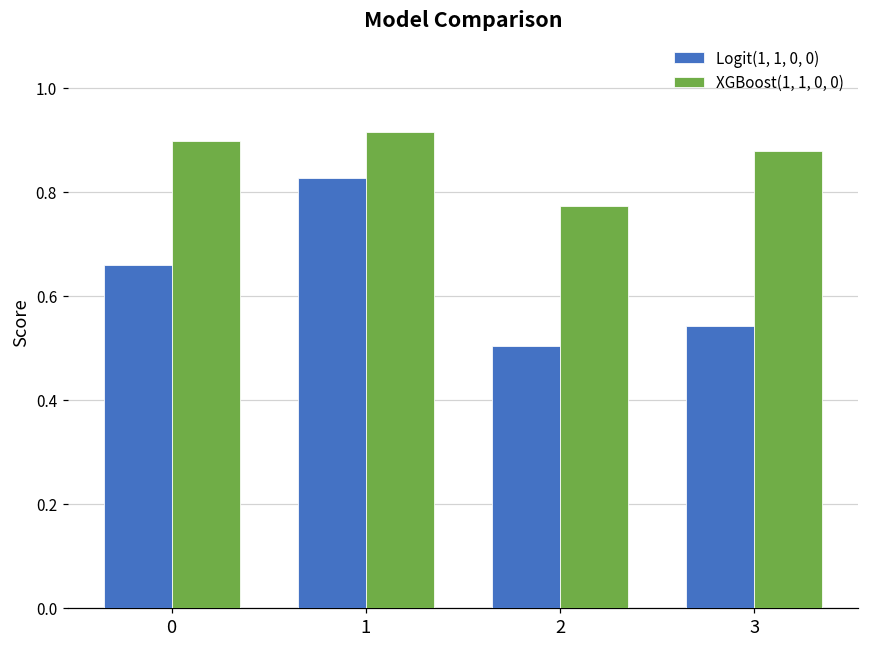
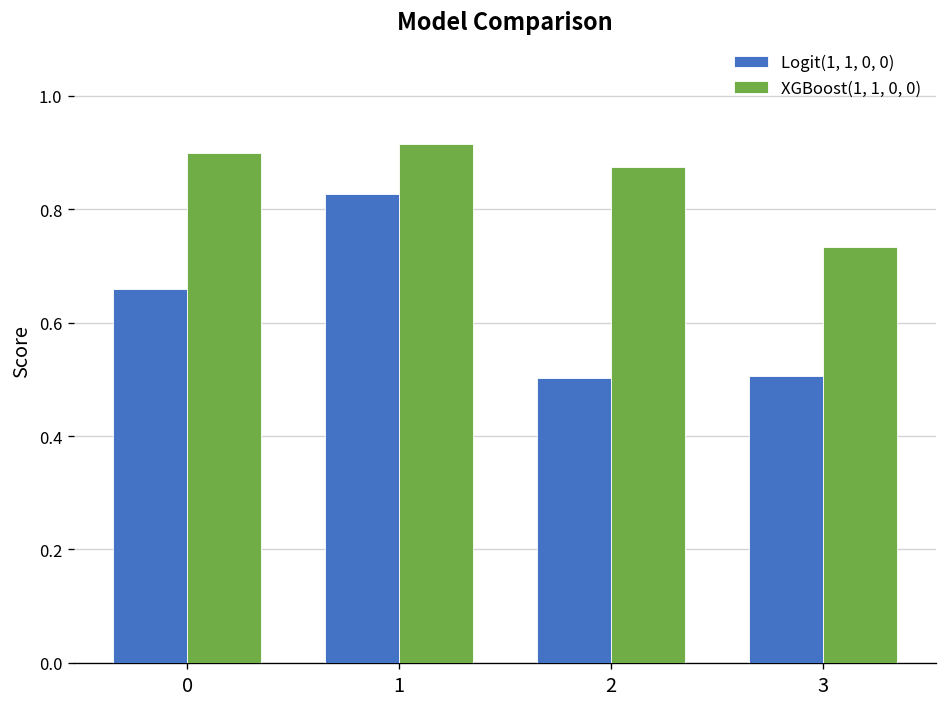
XGBoost(1, 1, 0, 0), 2: 0.77 -> 0.87
Logit(1, 1, 0, 0), 3: 0.54 -> 0.51
XGBoost(1, 1, 0, 0), 3: 0.88 -> 0.73
